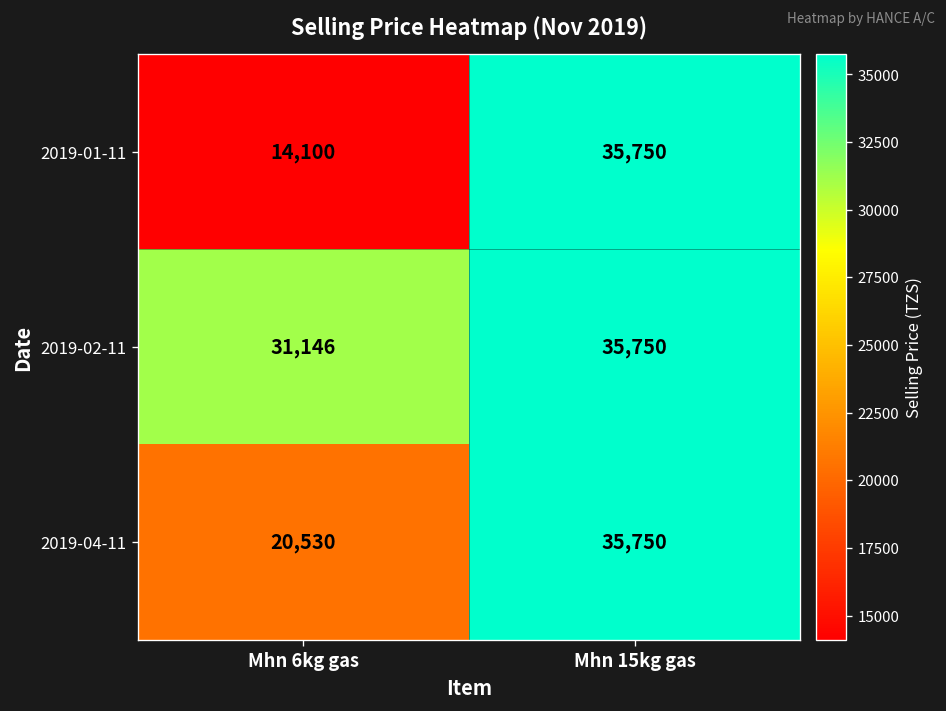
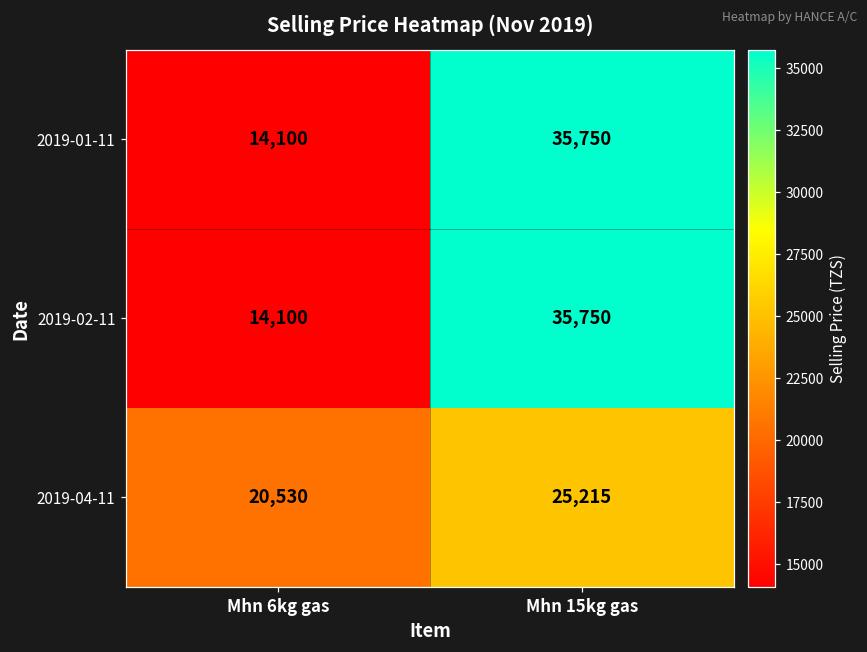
2019-02-11, Mhn 6kg gas: 31,146 -> 14,100
2019-04-11, Mhn 15kg gas: 35,750 -> 25,215
